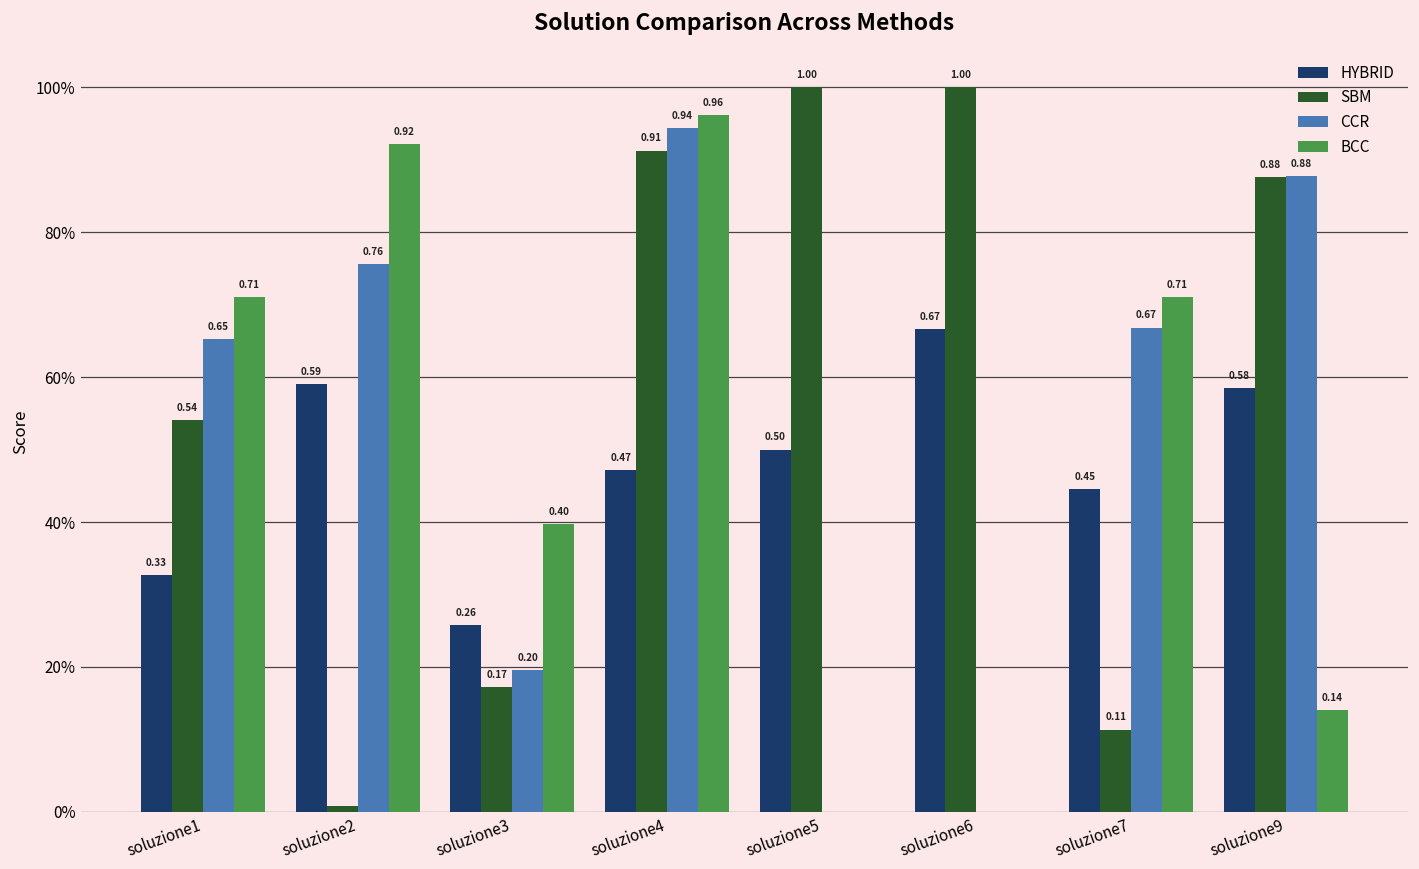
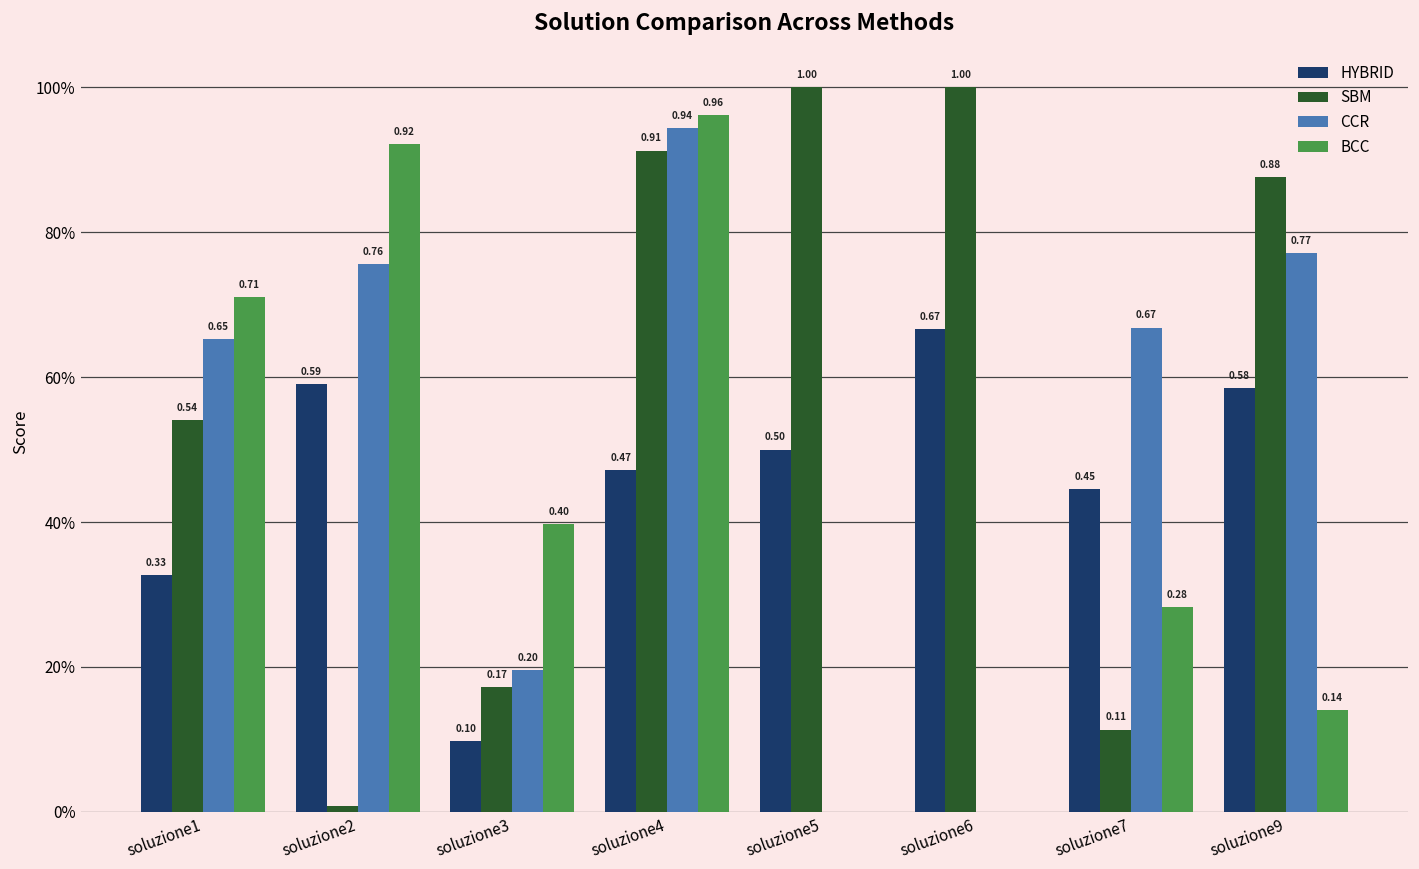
HYBRID, soluzione3: 0.26 -> 0.10
BCC, soluzione7: 0.71 -> 0.28
CCR, soluzione9: 0.88 -> 0.77
